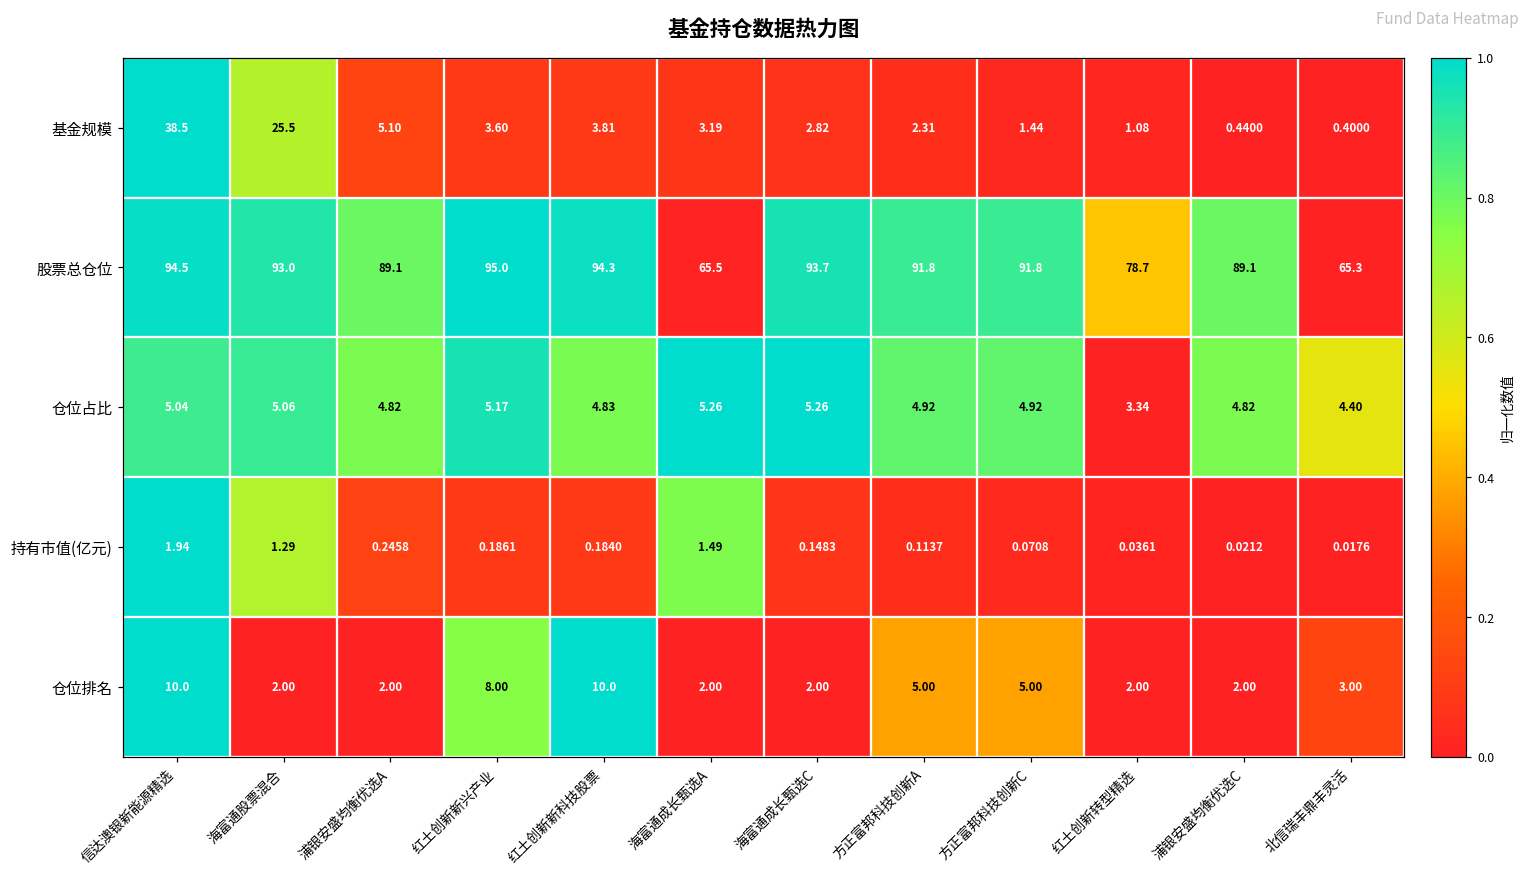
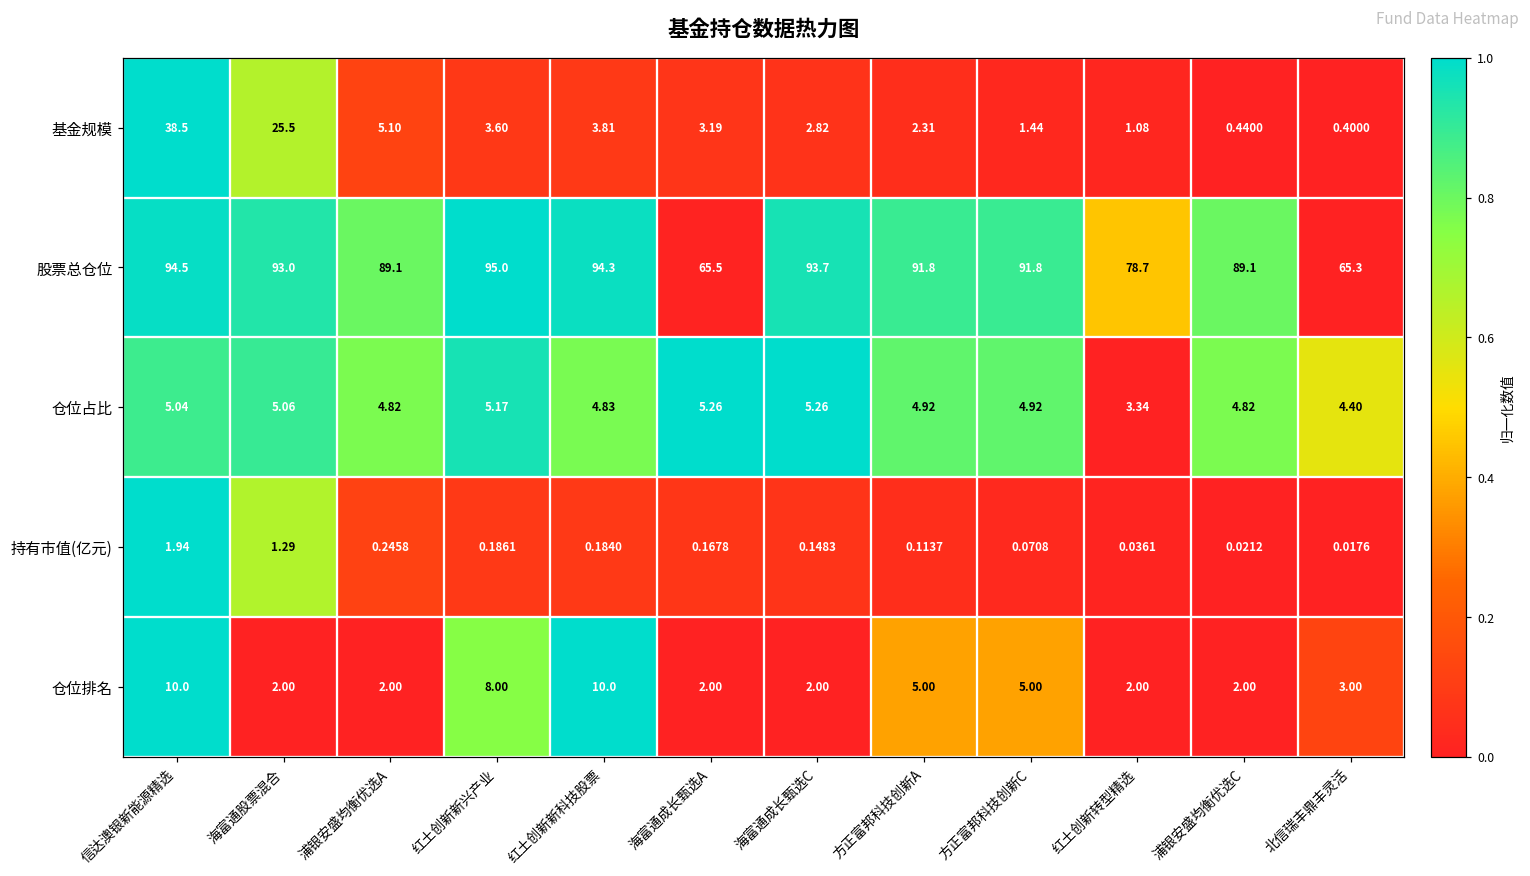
持有市值(亿元), 海富通成长甄选A: 1.49 -> 0.1678
